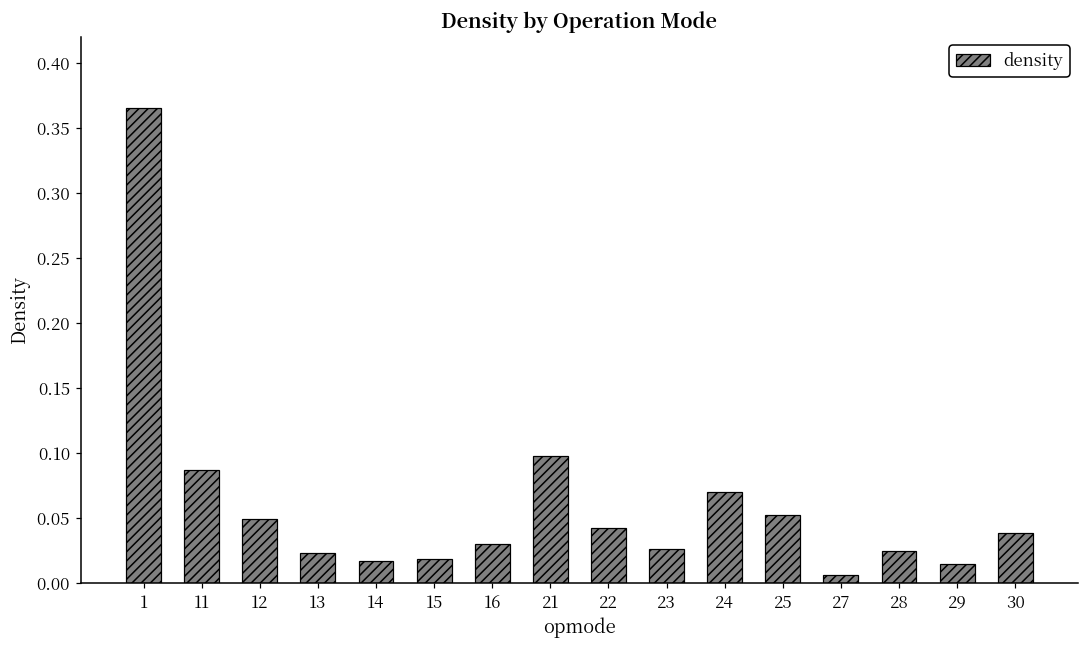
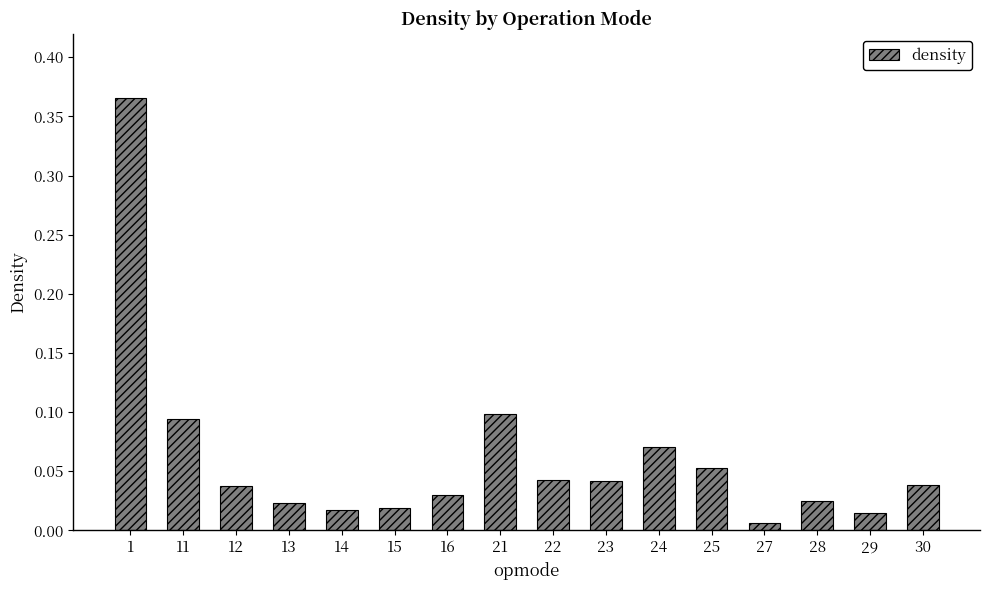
11: 0.087 -> 0.094
12: 0.050 -> 0.038
23: 0.026 -> 0.041
